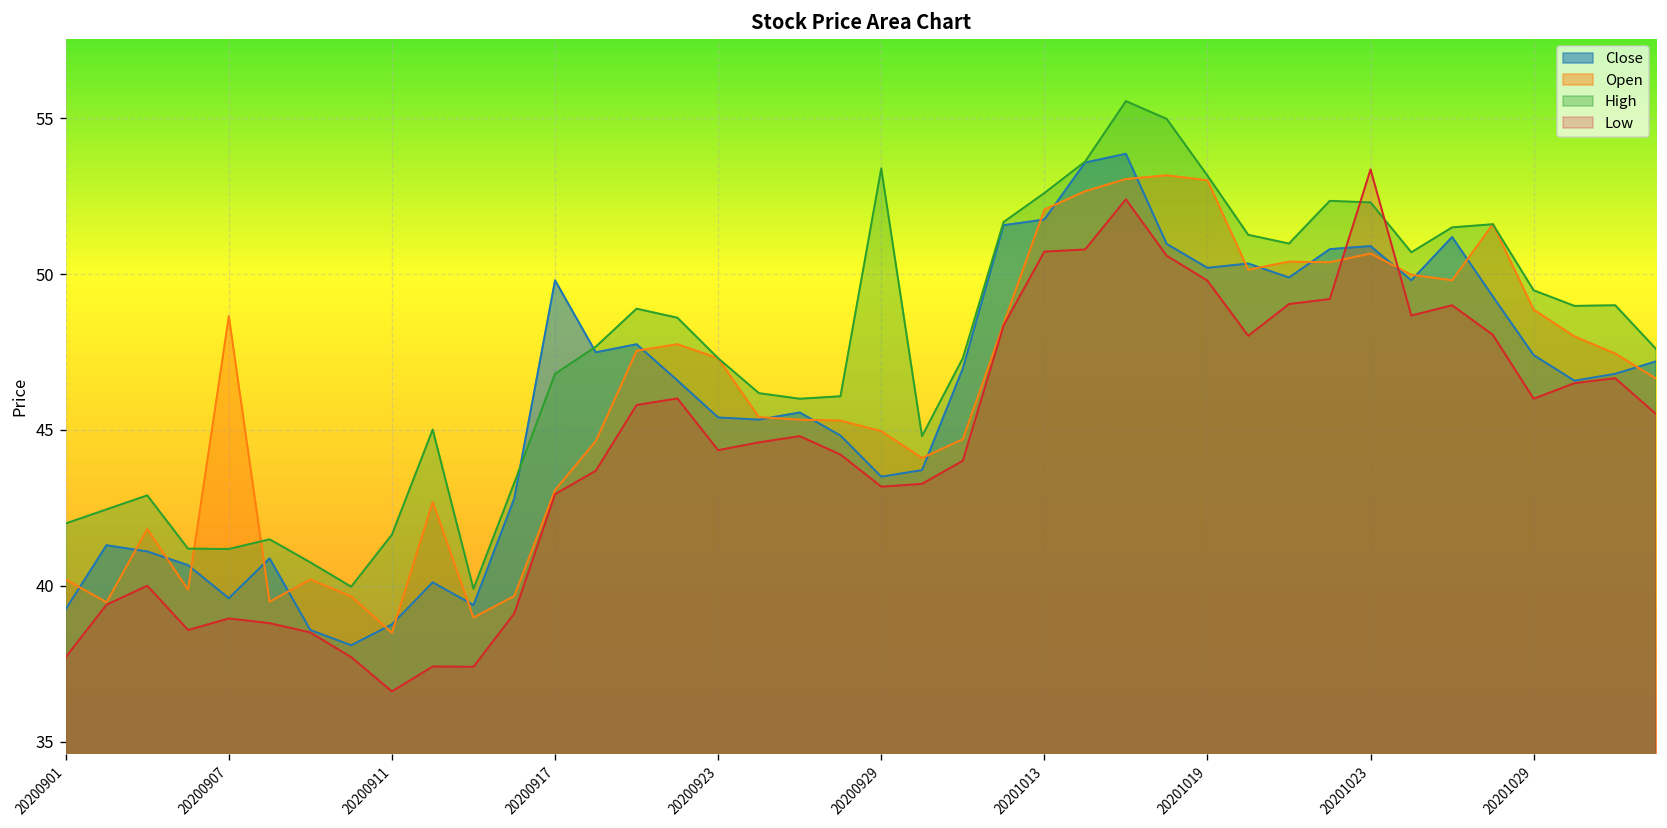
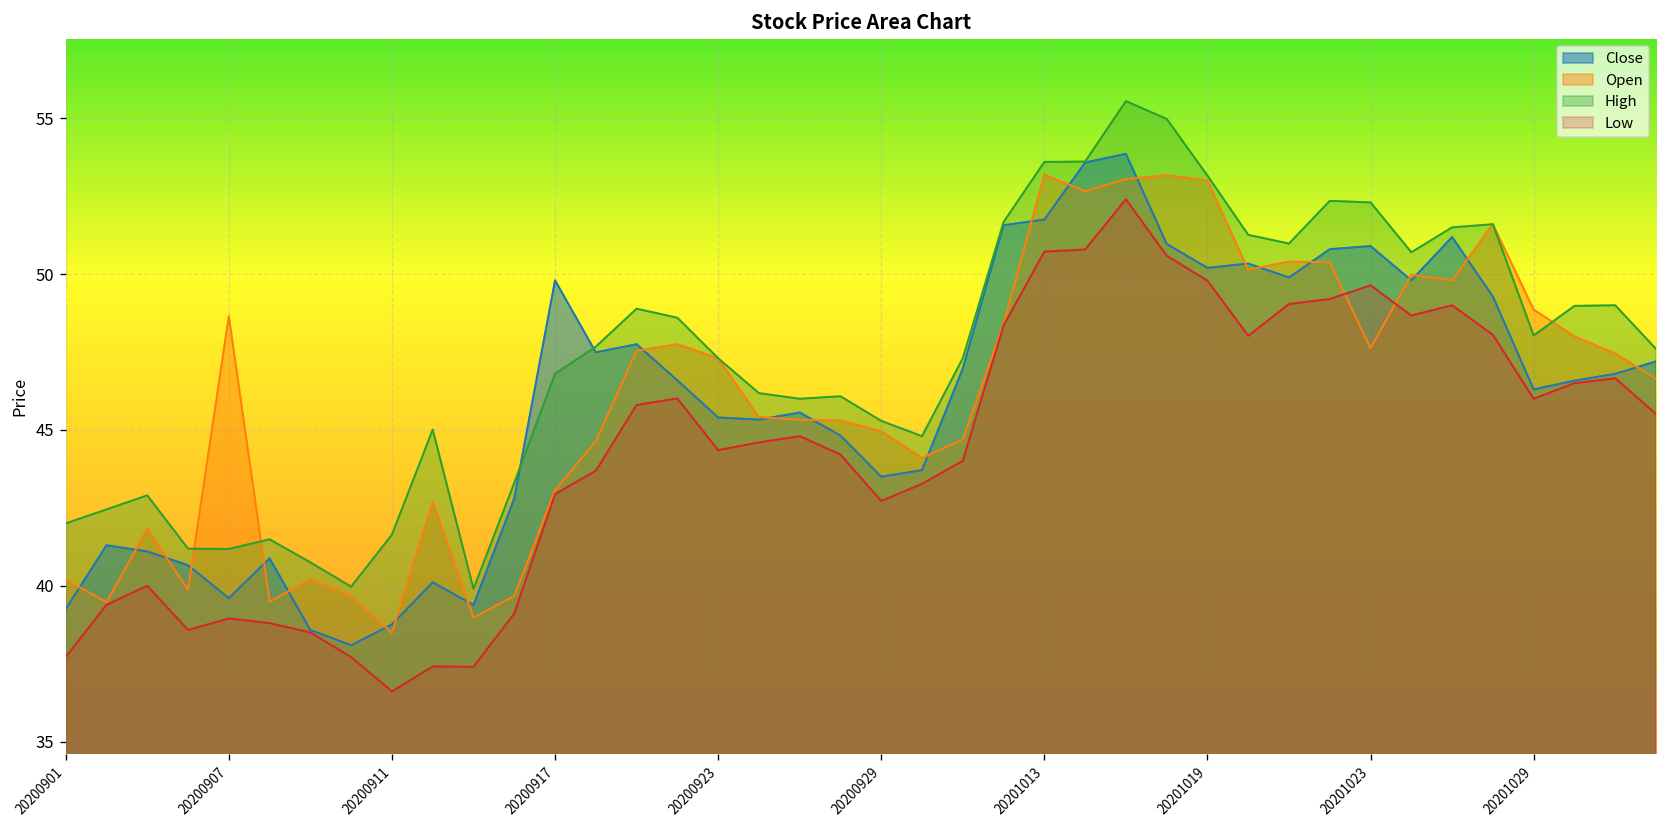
High, 20200929: 53.4 -> 45.3
Low, 20200929: 43.2 -> 42.7
Open, 20201013: 52.1 -> 53.2
High, 20201013: 52.6 -> 53.6
Open, 20201023: 50.7 -> 47.6
Low, 20201023: 53.4 -> 49.6
Close, 20201029: 47.4 -> 46.3
High, 20201029: 49.5 -> 48.0
